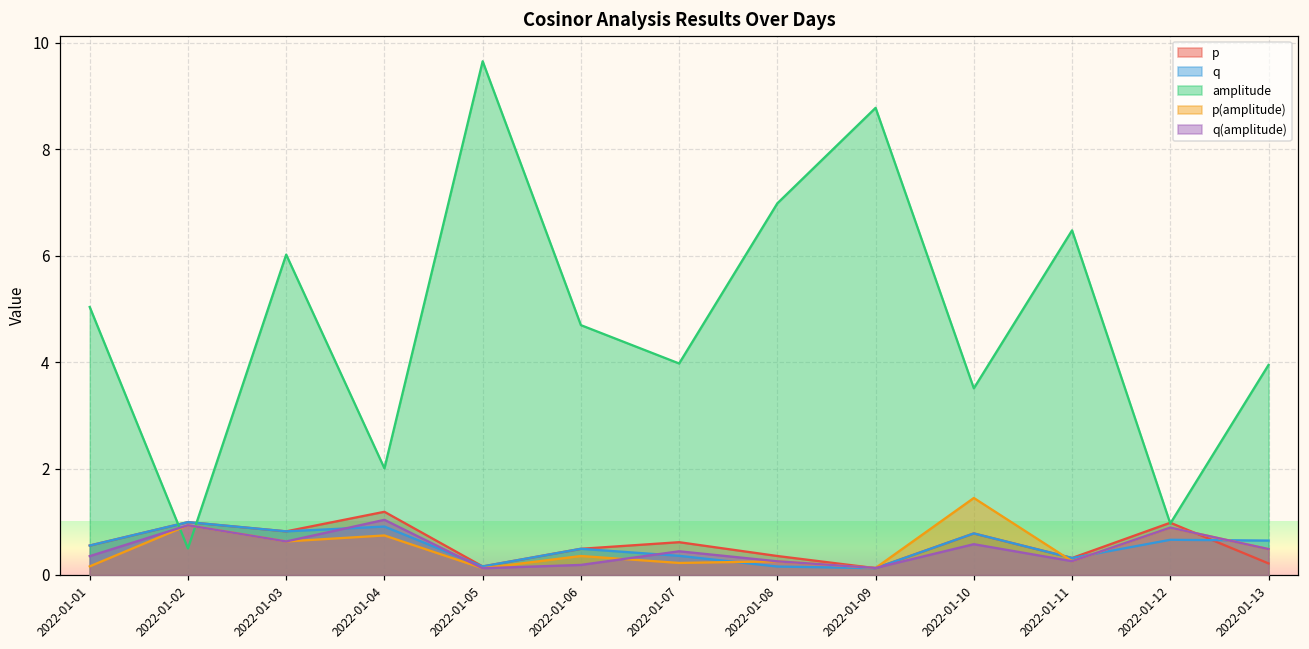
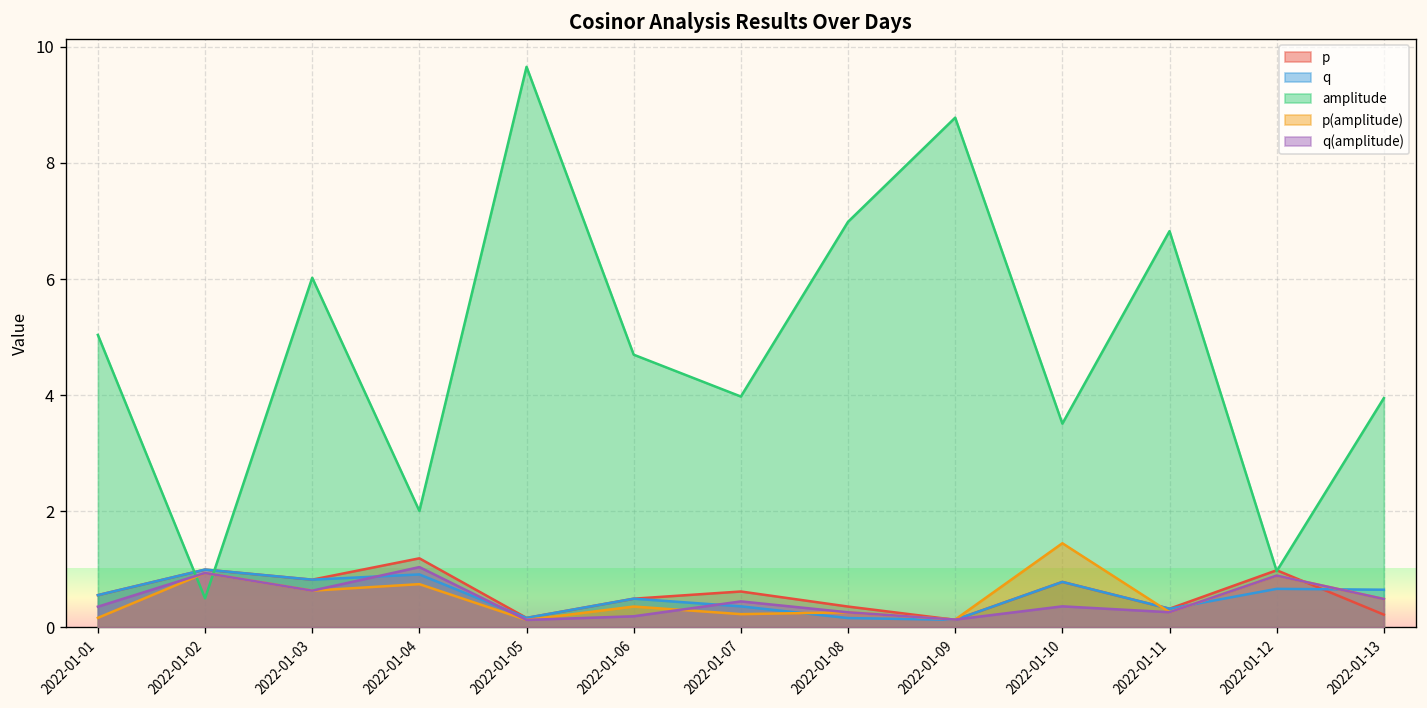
q(amplitude), 2022-01-10: 0.6 -> 0.4
amplitude, 2022-01-11: 6.5 -> 6.8
